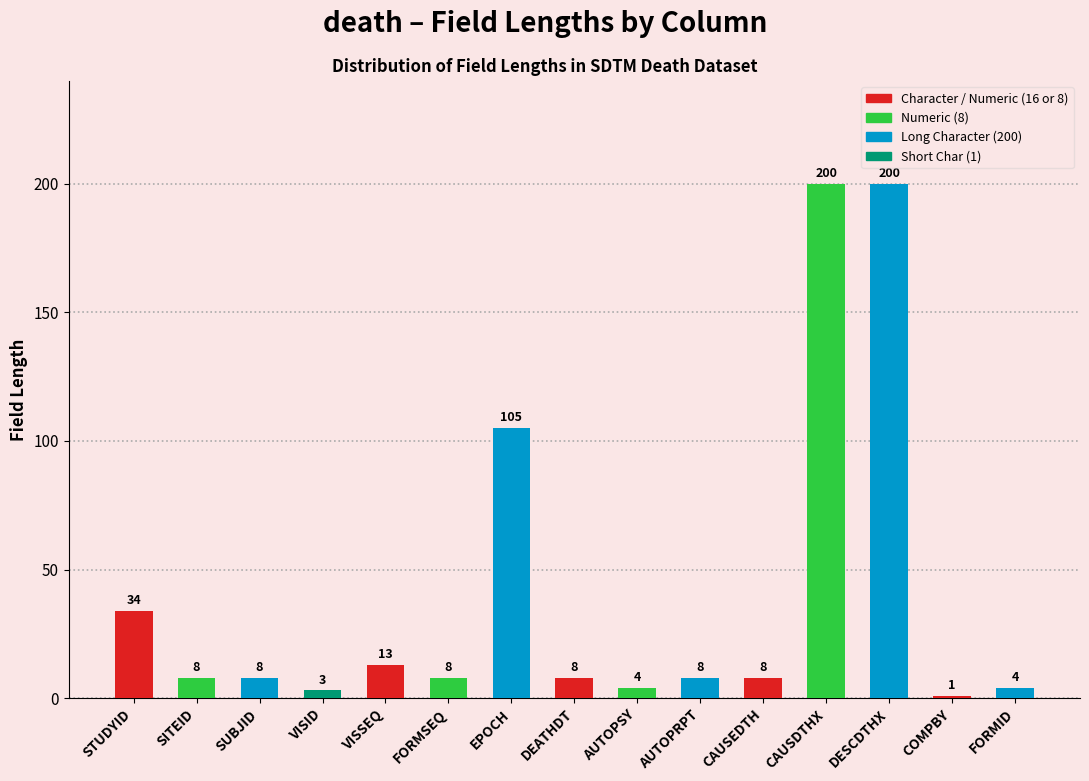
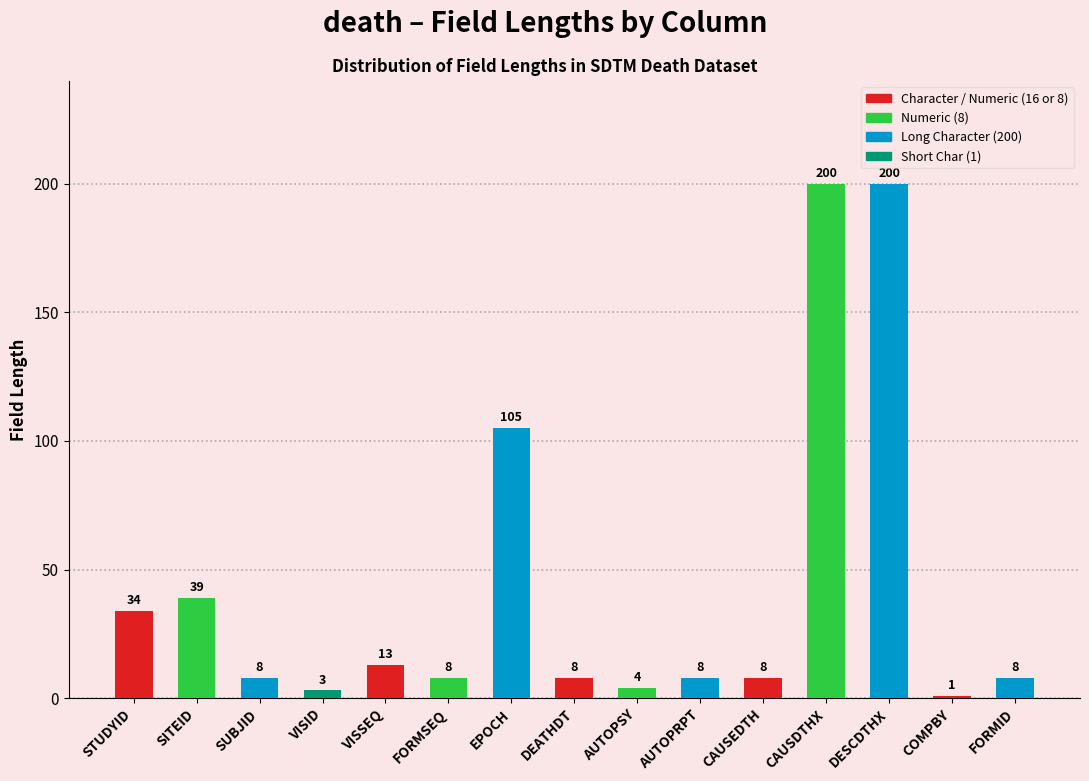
SITEID: 8 -> 39
FORMID: 4 -> 8
